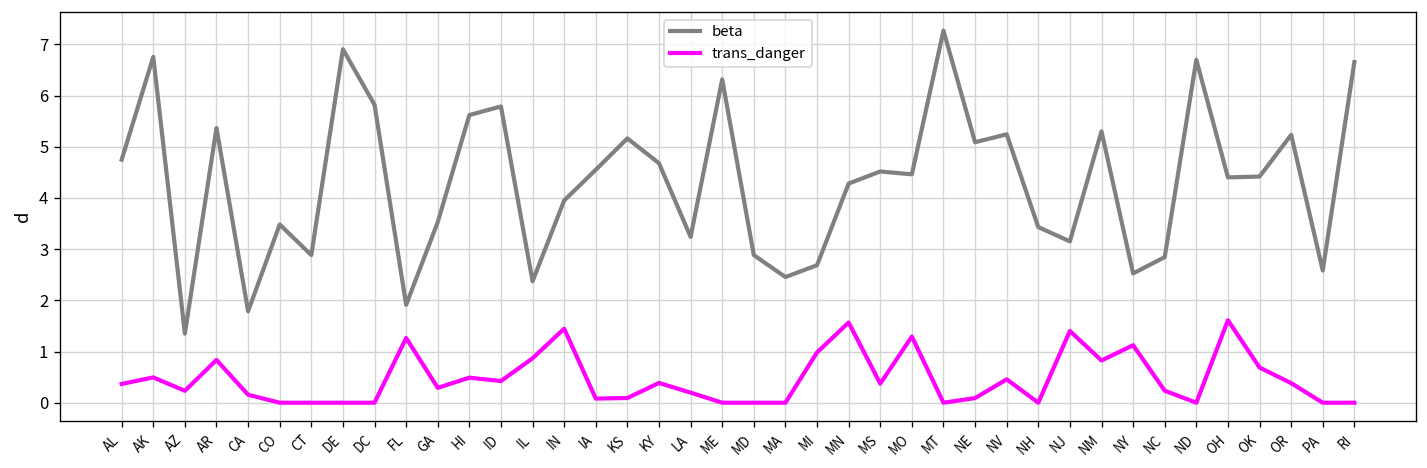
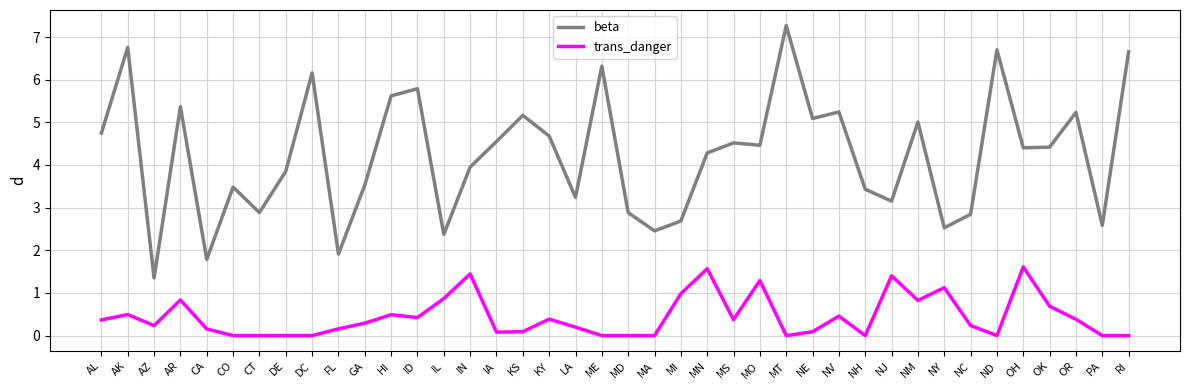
beta, DE: 6.9 -> 3.9
beta, DC: 5.8 -> 6.2
trans_danger, FL: 1.3 -> 0.2
beta, NM: 5.3 -> 5.0
